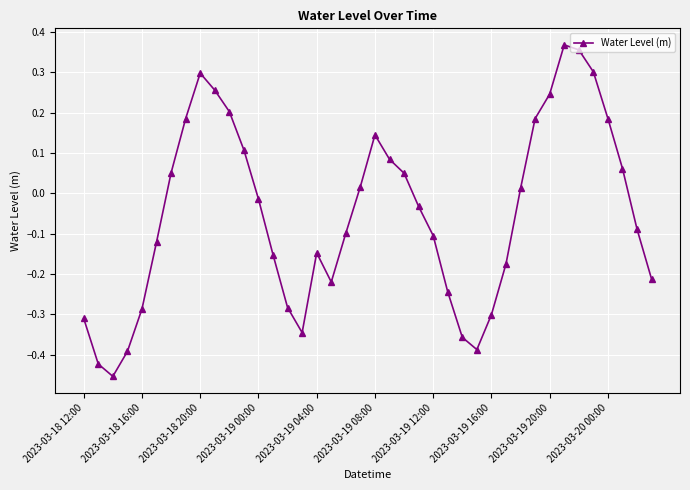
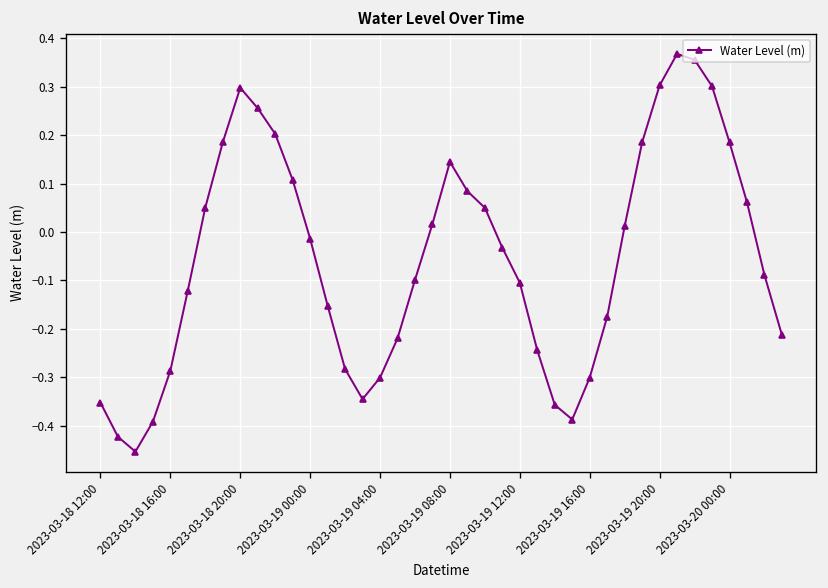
2023-03-18 12:00: -0.31 -> -0.35
2023-03-19 04:00: -0.15 -> -0.30
2023-03-19 20:00: 0.25 -> 0.30
